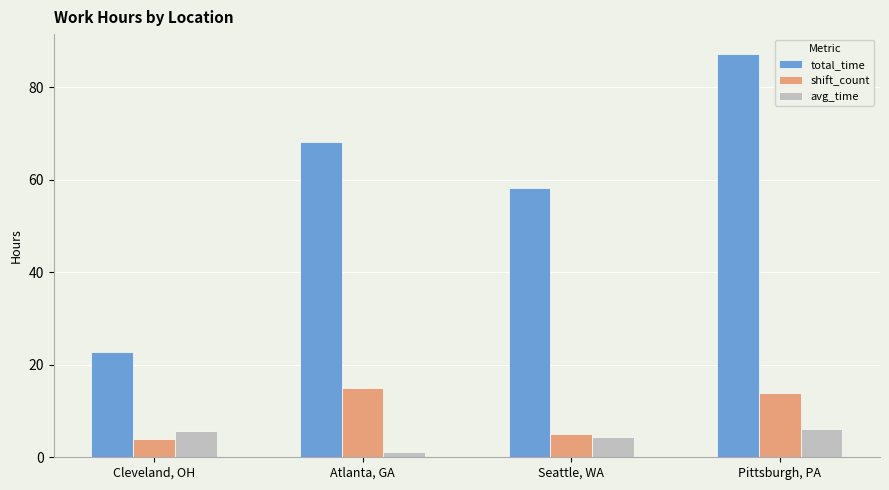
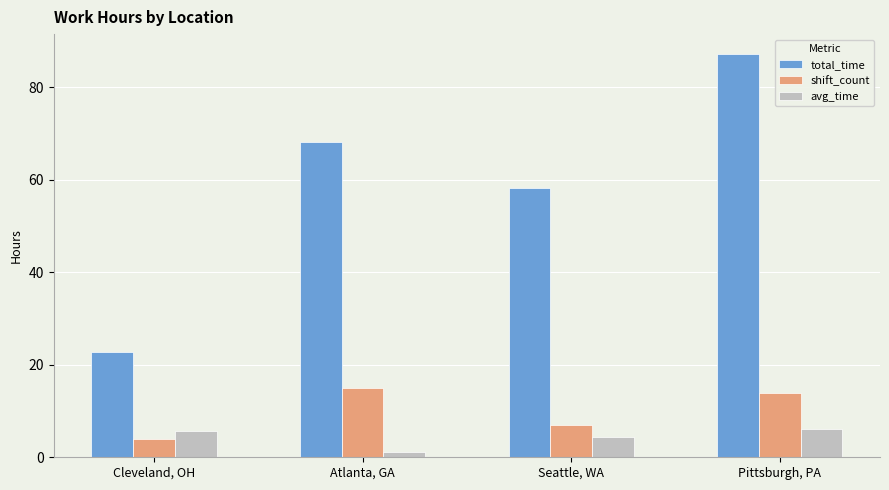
shift_count, Seattle, WA: 5 -> 7
